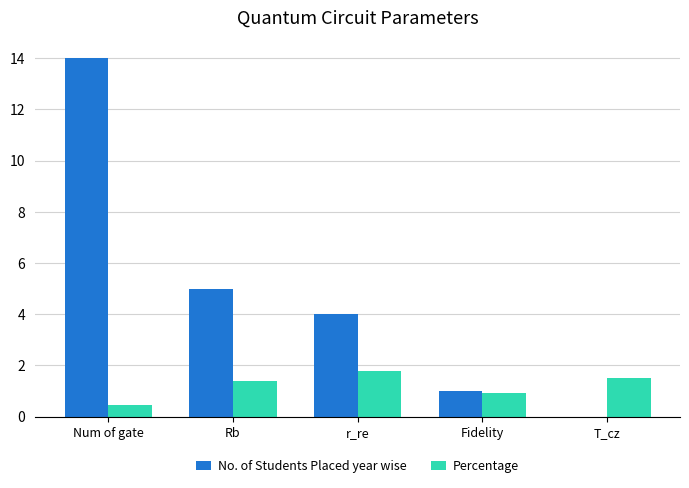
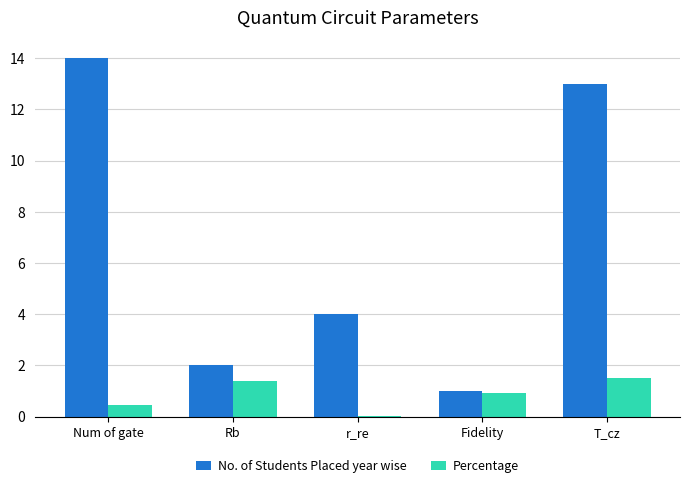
No. of Students Placed year wise, Rb: 5 -> 2
Percentage, r_re: 1.8 -> 0.0
No. of Students Placed year wise, T_cz: 0 -> 13
